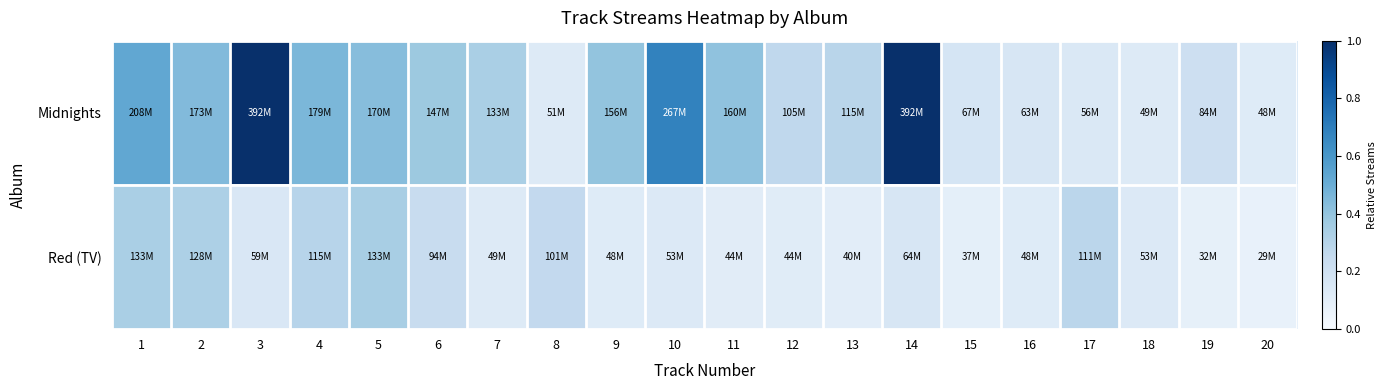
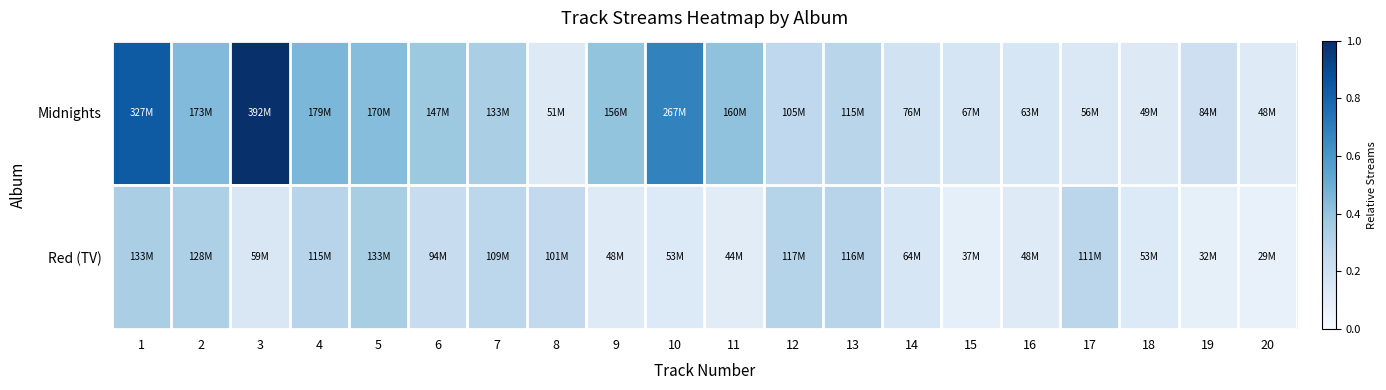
Midnights, 1: 208M -> 327M
Midnights, 14: 392M -> 76M
Red (TV), 7: 49M -> 109M
Red (TV), 12: 44M -> 117M
Red (TV), 13: 40M -> 116M
